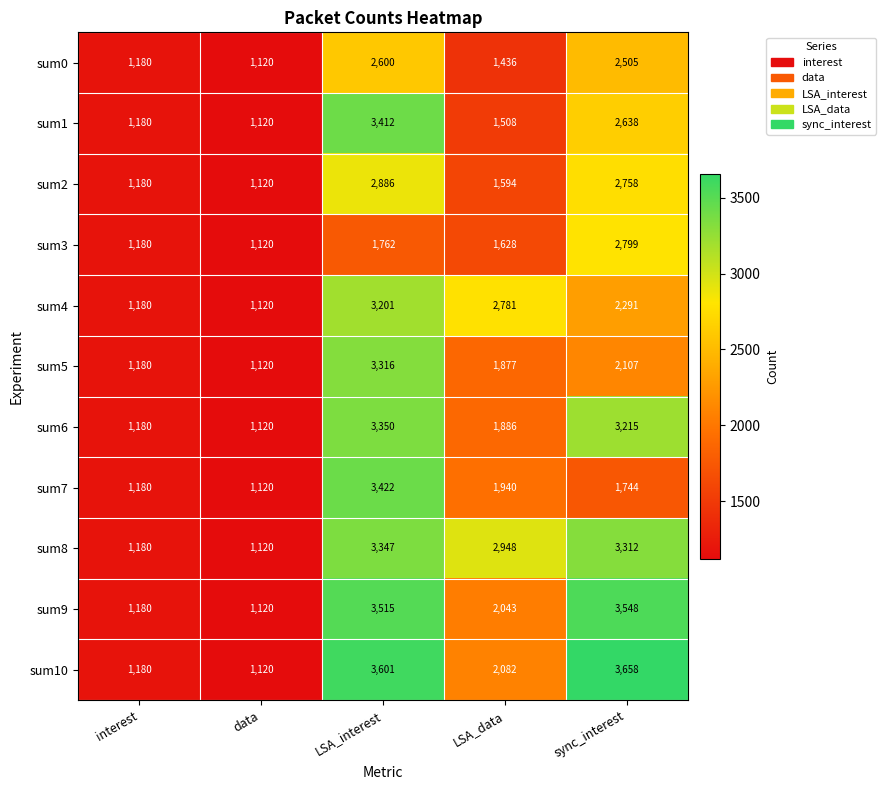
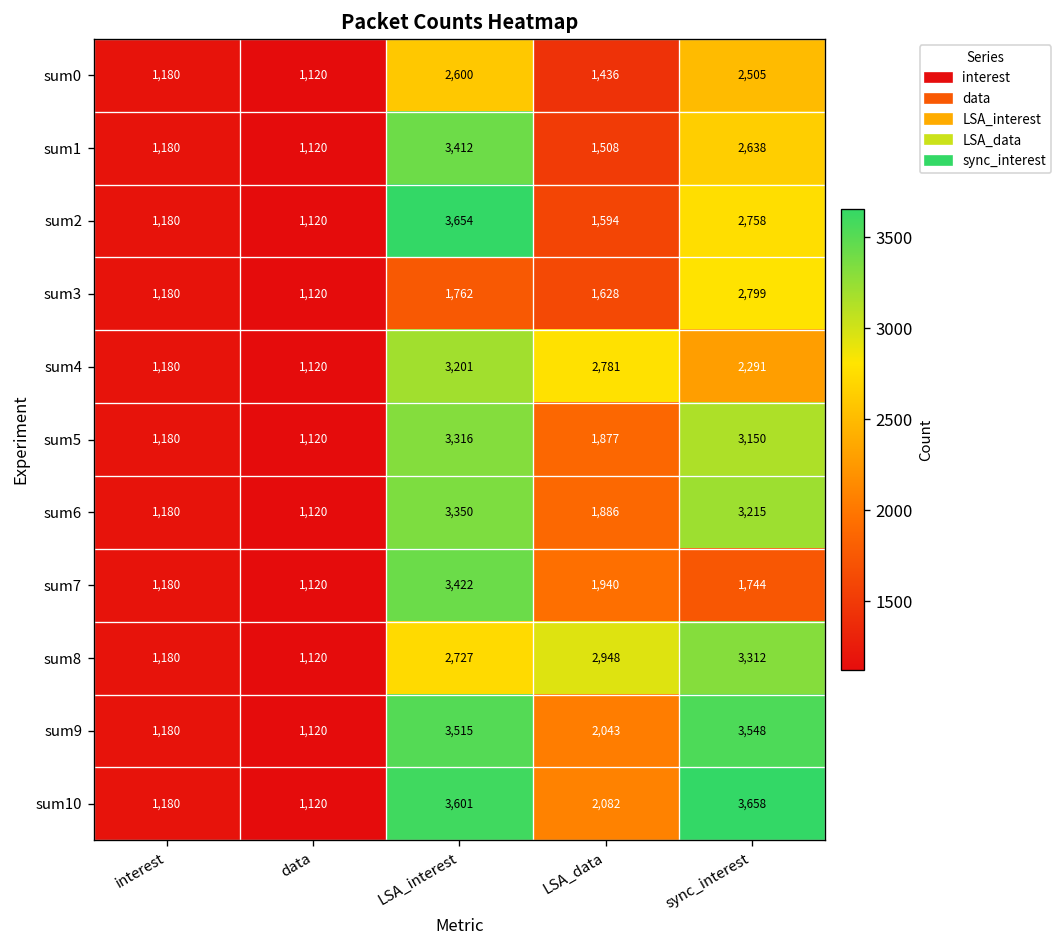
sum2, LSA_interest: 2,886 -> 3,654
sum5, sync_interest: 2,107 -> 3,150
sum8, LSA_interest: 3,347 -> 2,727
